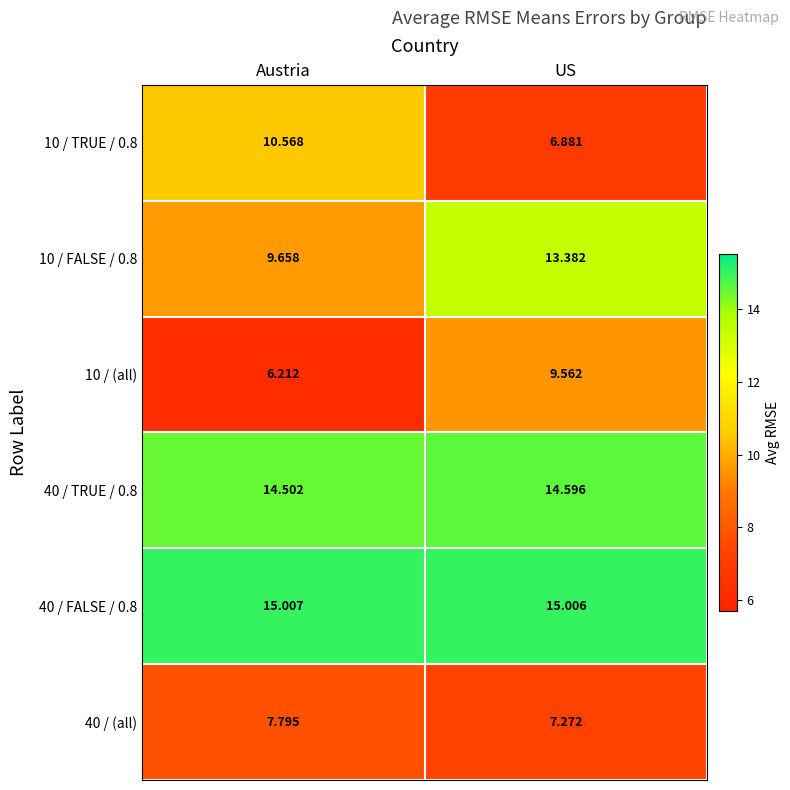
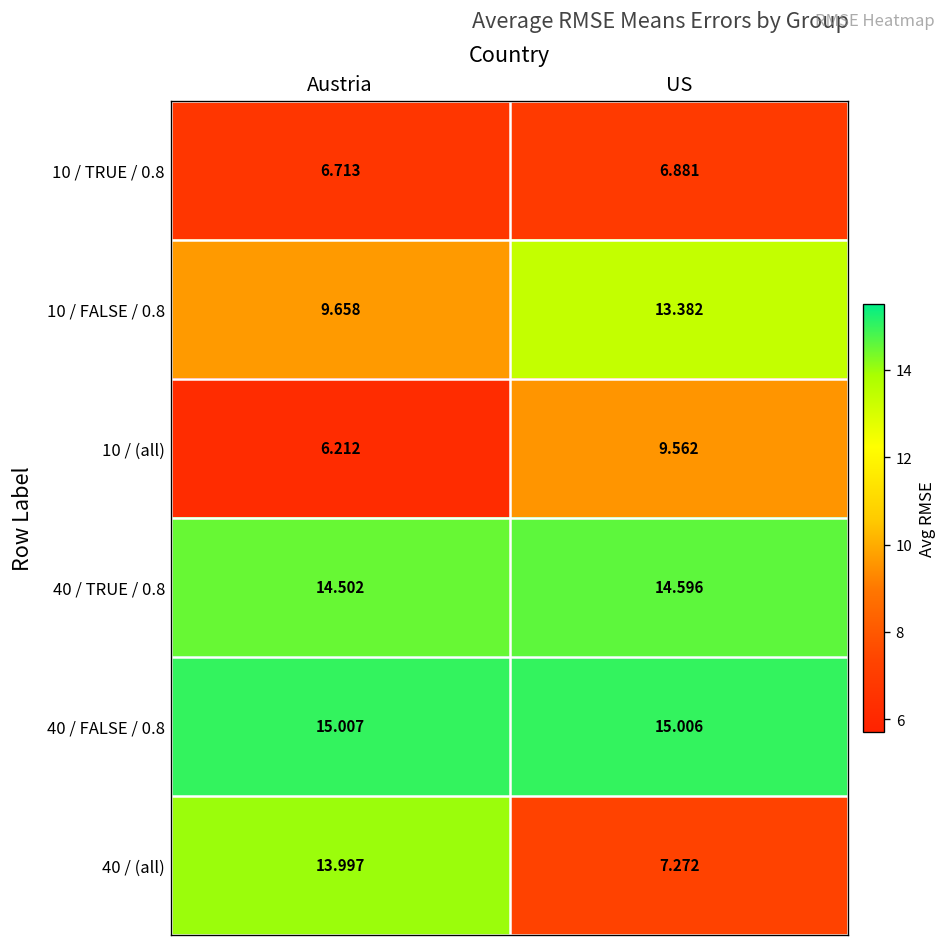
10 / TRUE / 0.8, Austria: 10.568 -> 6.713
40 / (all), Austria: 7.795 -> 13.997
